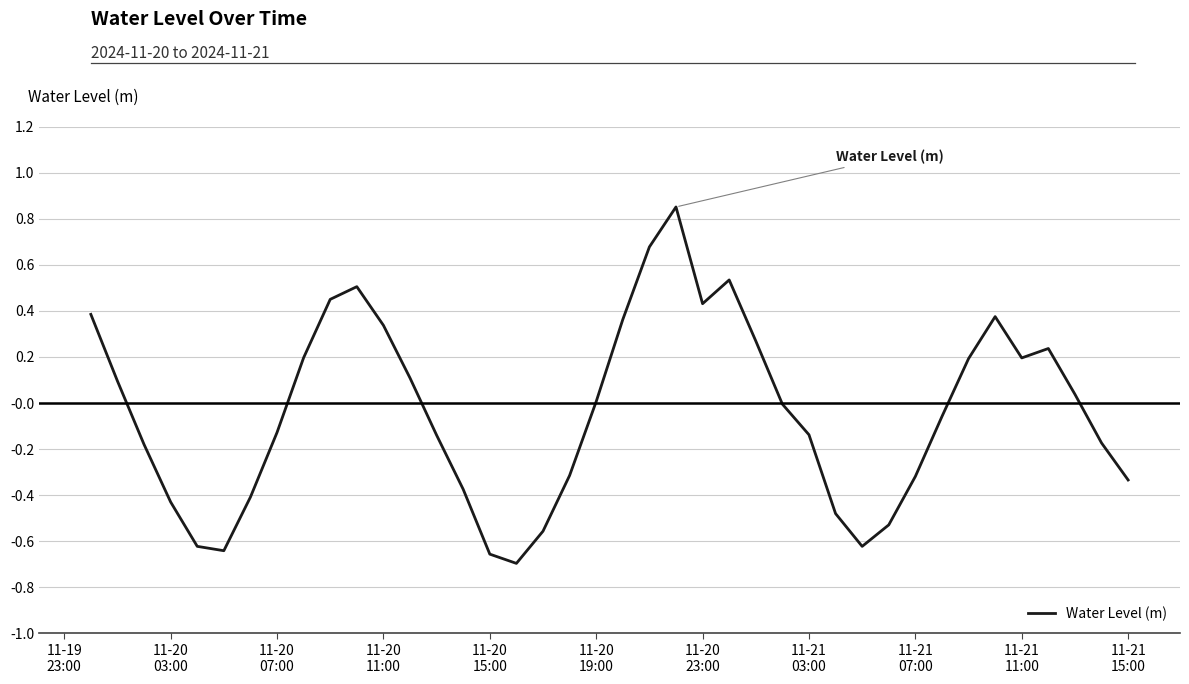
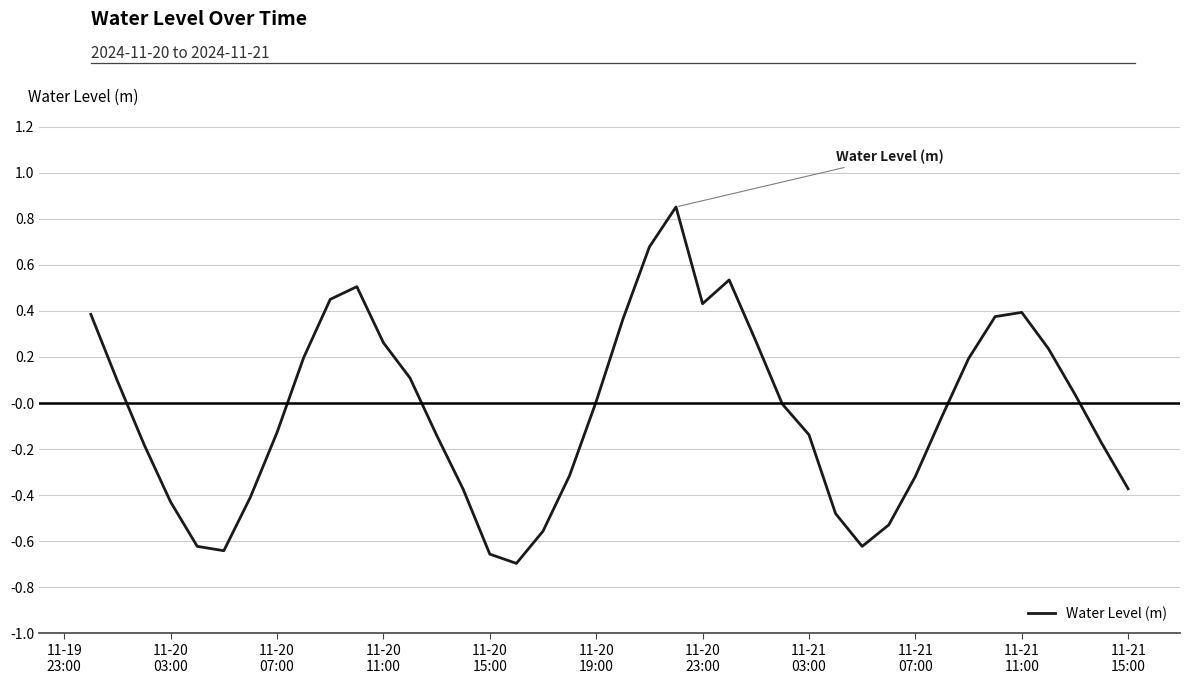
11-20 11:00: 0.34 -> 0.26
11-21 11:00: 0.20 -> 0.39
11-21 15:00: -0.33 -> -0.37
